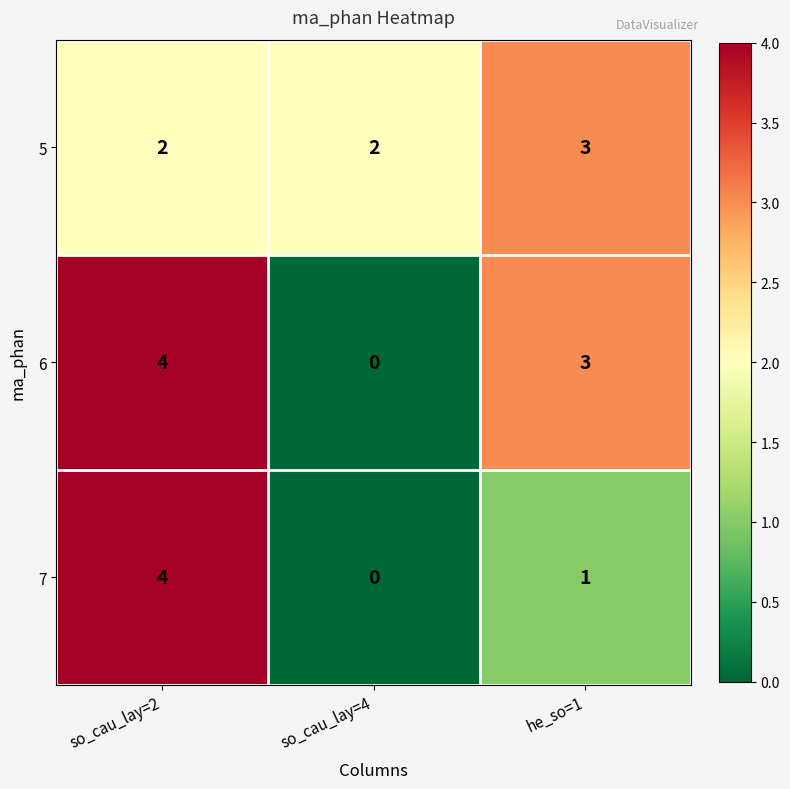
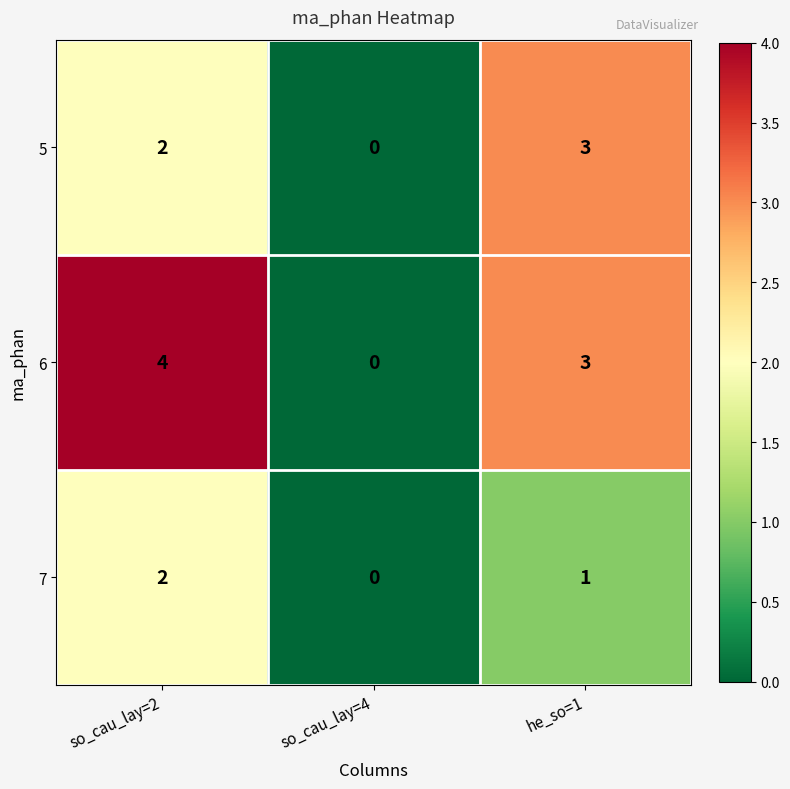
5, so_cau_lay=4: 2 -> 0
7, so_cau_lay=2: 4 -> 2
